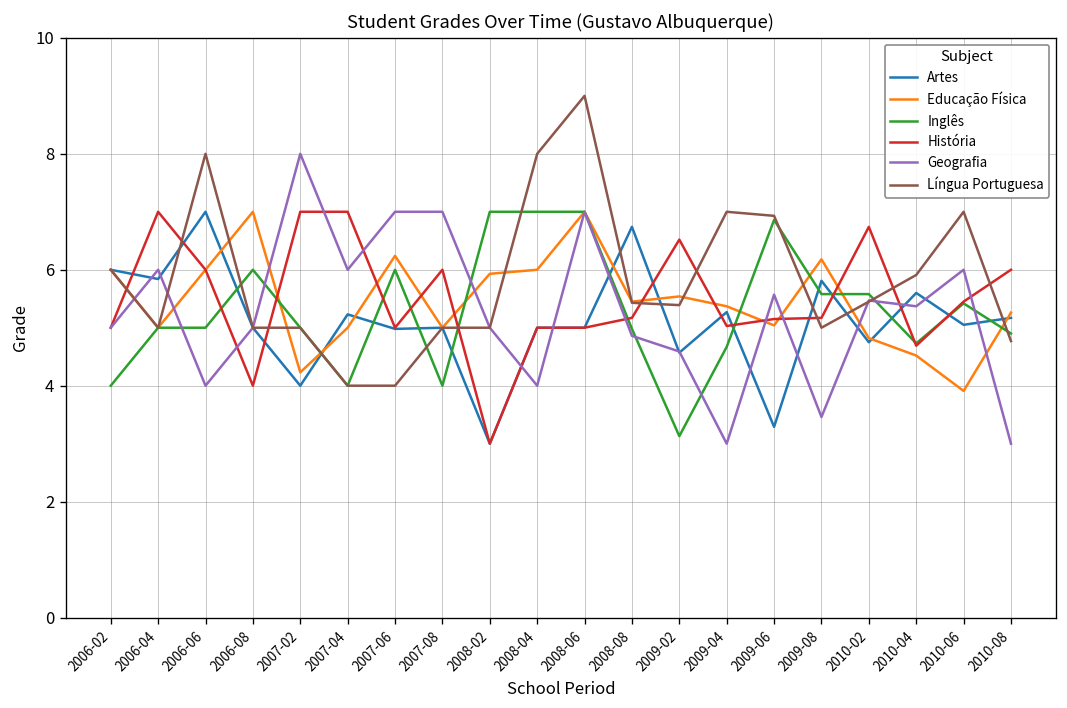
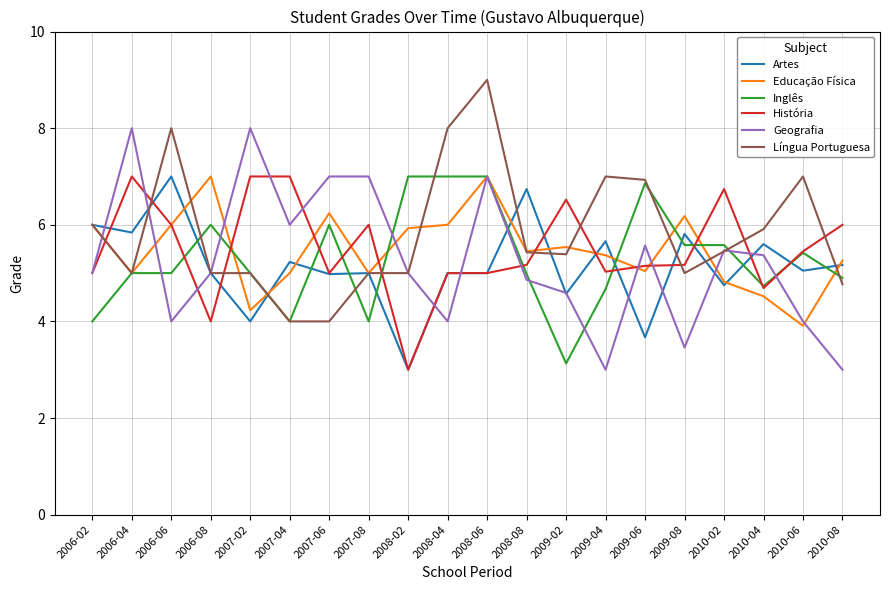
Geografia, 2006-04: 6 -> 8
Artes, 2009-04: 5.3 -> 5.7
Artes, 2009-06: 3.3 -> 3.7
Geografia, 2010-06: 6 -> 4
